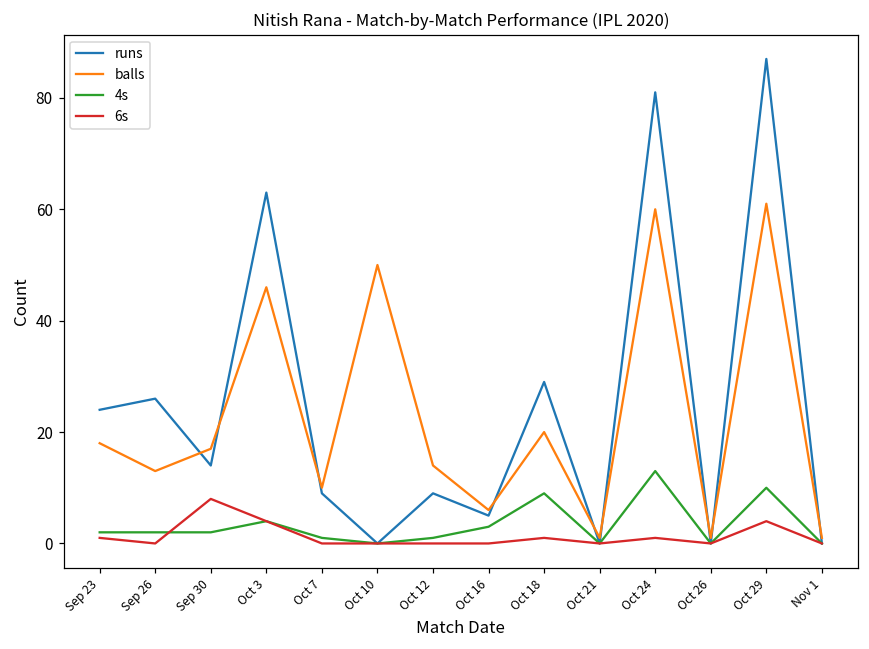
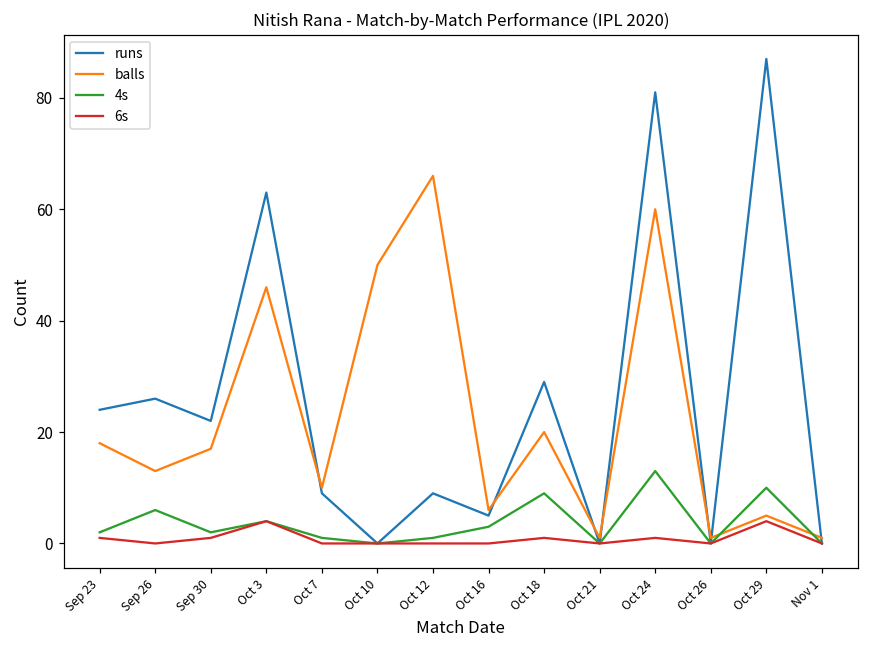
4s, Sep 26: 2 -> 6
runs, Sep 30: 14 -> 22
6s, Sep 30: 8 -> 1
balls, Oct 12: 14 -> 66
balls, Oct 29: 61 -> 5
